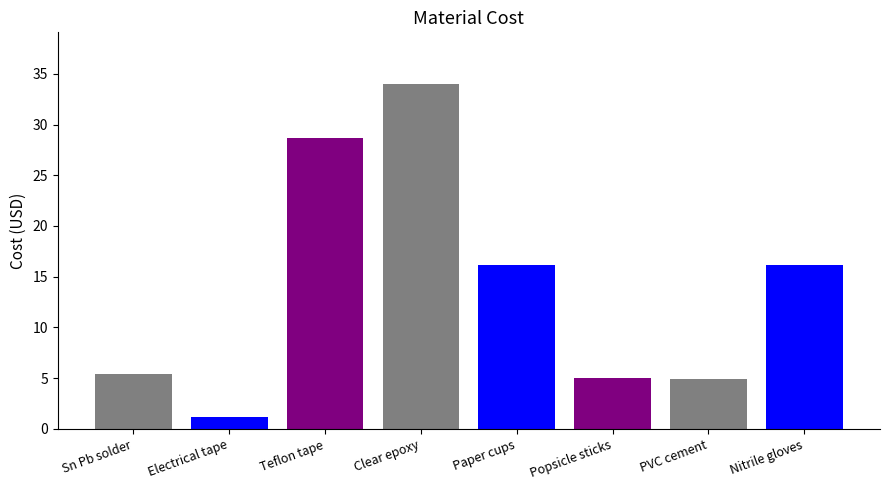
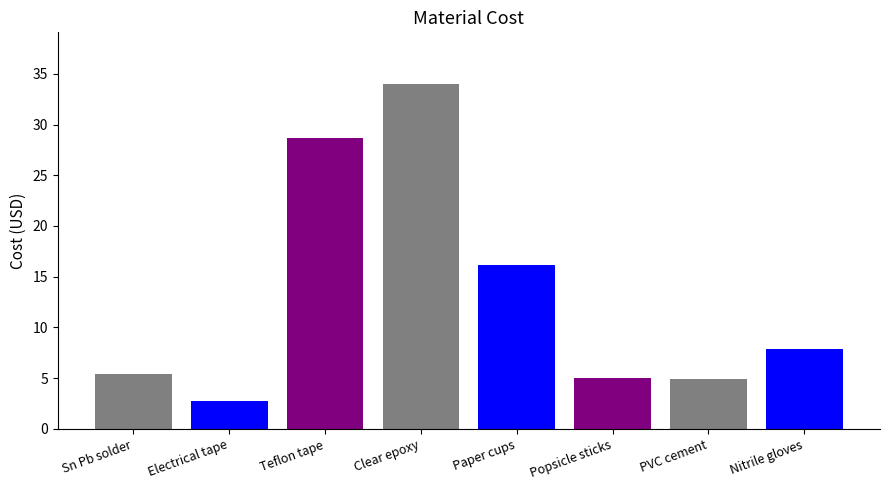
Electrical tape: 1.2 -> 2.8
Nitrile gloves: 16.2 -> 7.9
